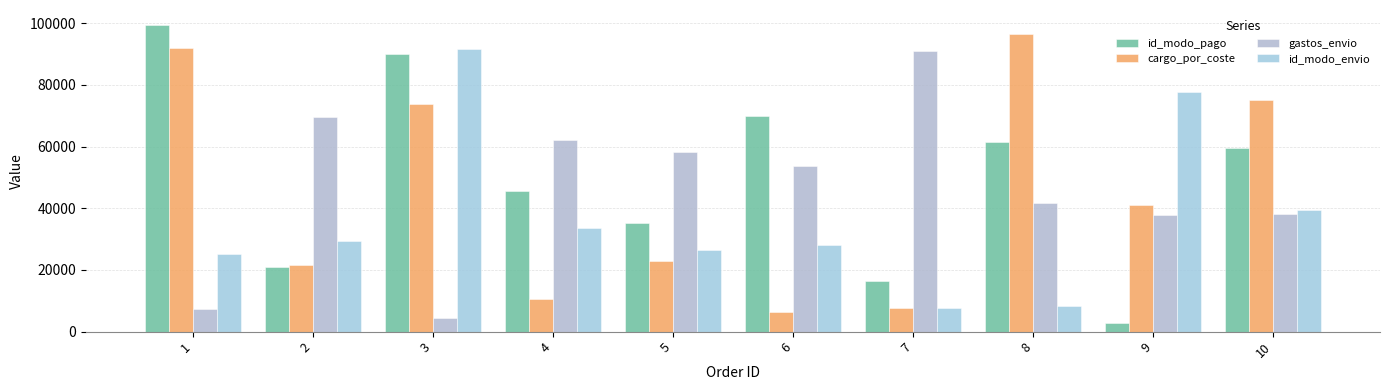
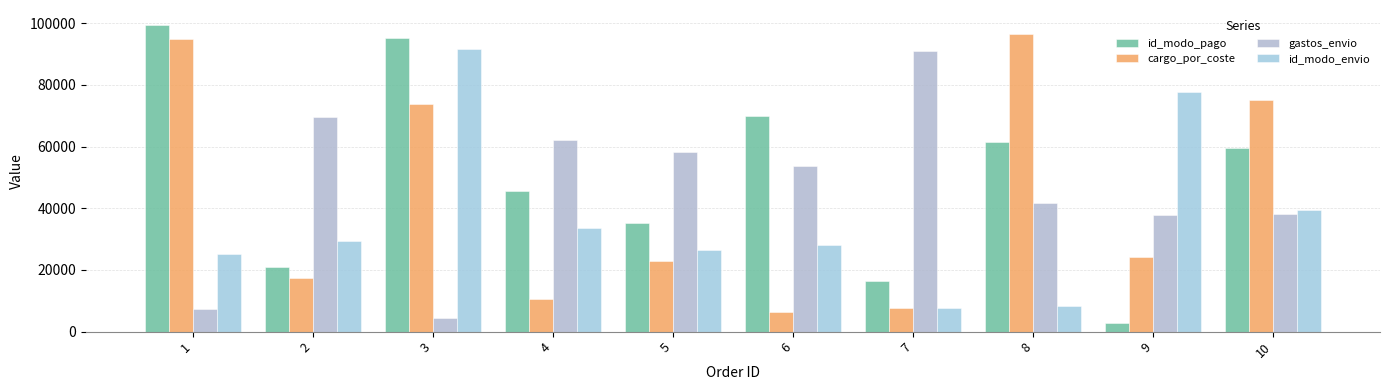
cargo_por_coste, 1: 92000 -> 95000
cargo_por_coste, 2: 22000 -> 17000
id_modo_pago, 3: 90000 -> 95000
cargo_por_coste, 9: 41000 -> 24000
